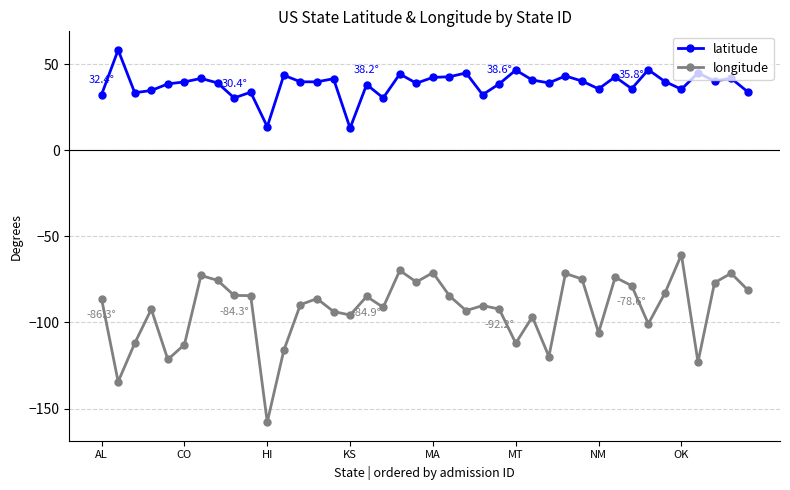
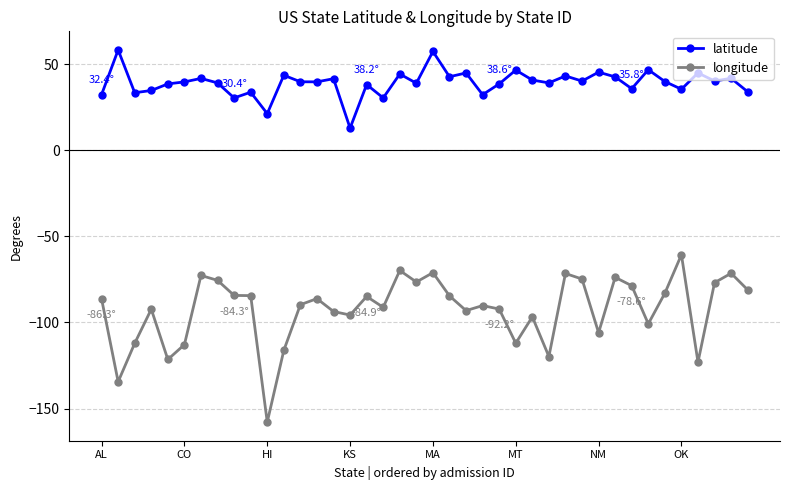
latitude, HI: 14 -> 21
latitude, MA: 42 -> 57
latitude, NM: 36 -> 45
